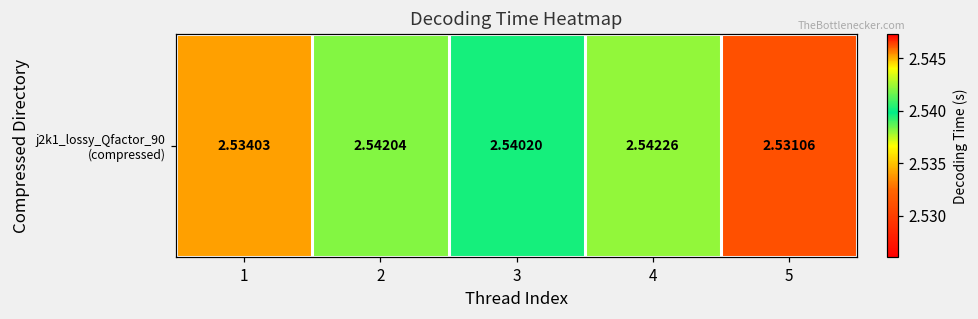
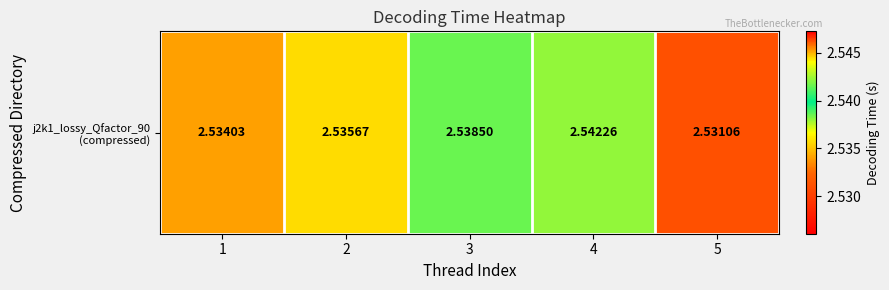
j2k1_lossy_Qfactor_90 (compressed), 2: 2.54204 -> 2.53567
j2k1_lossy_Qfactor_90 (compressed), 3: 2.54020 -> 2.53850
